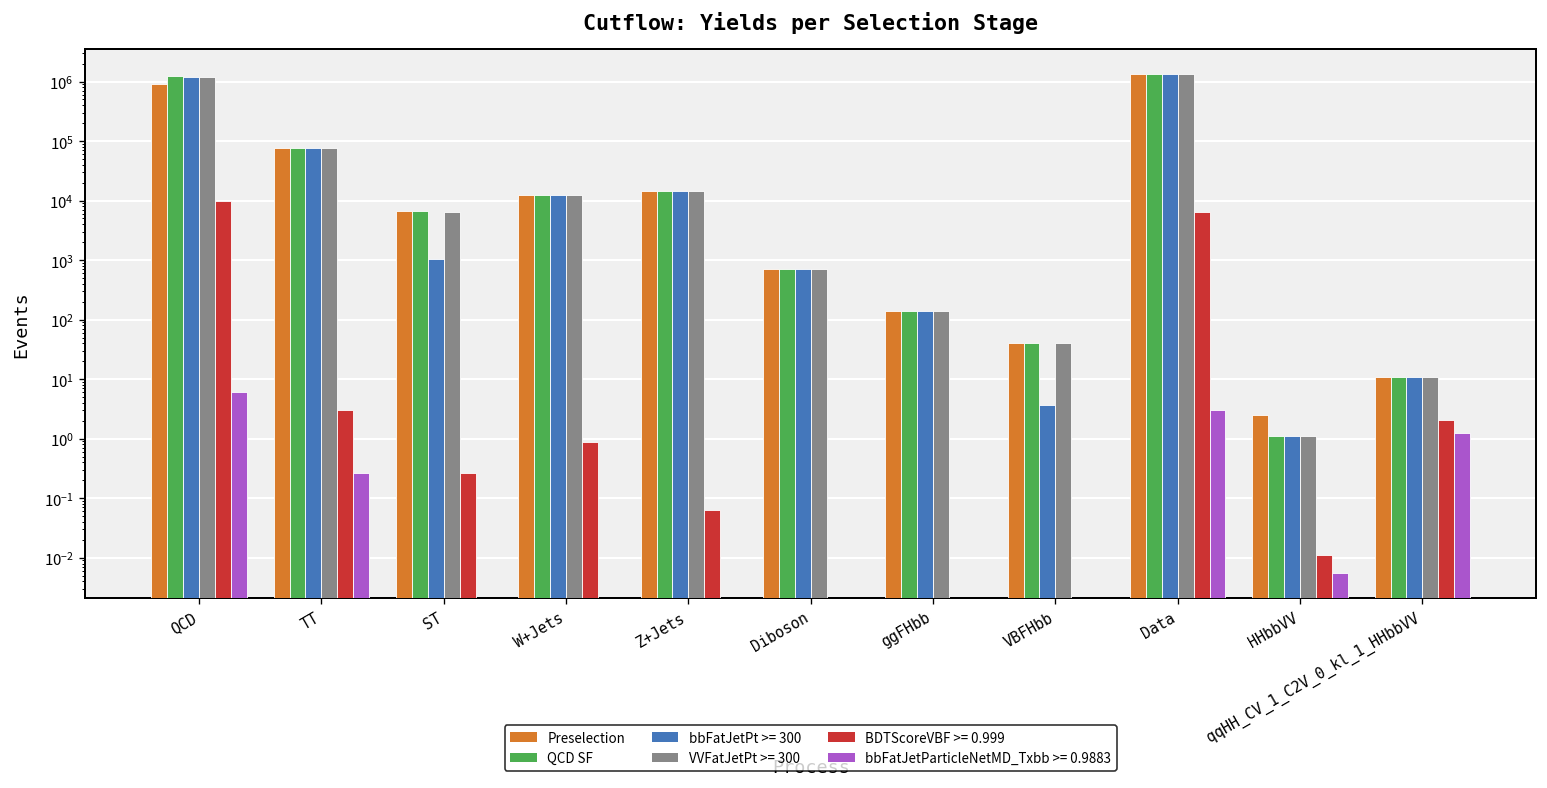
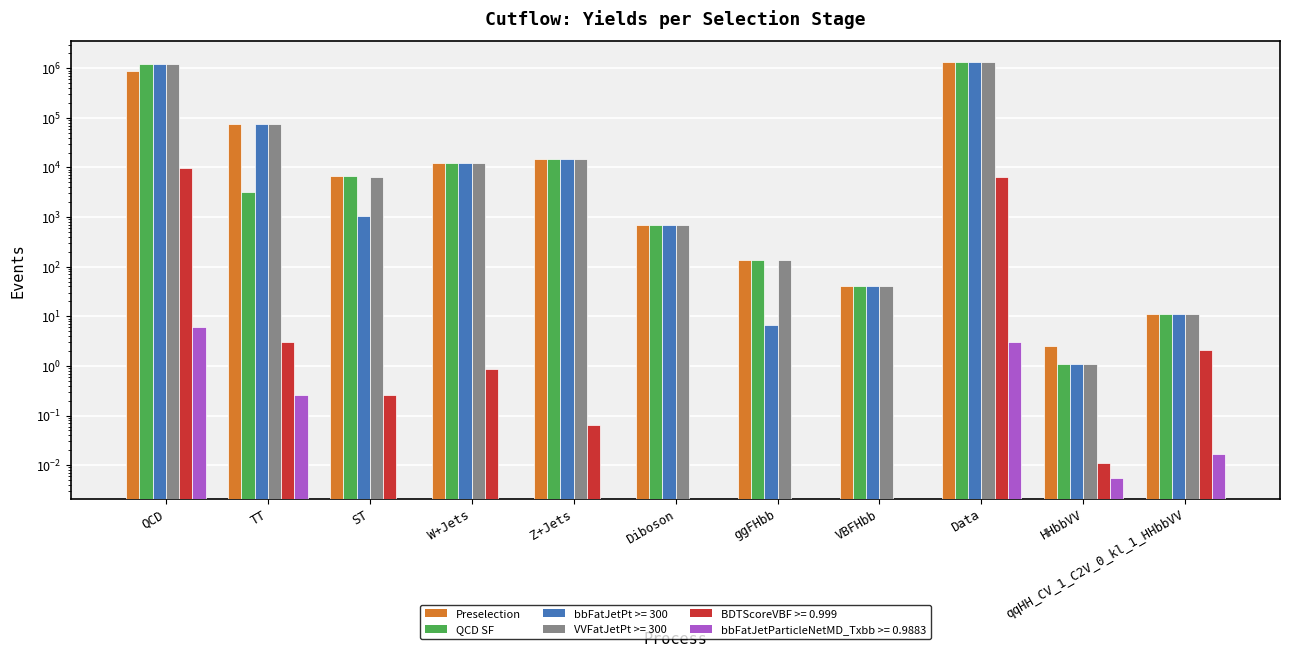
QCD SF, TT: 80000 -> 3000
bbFatJetPt >= 300, ggFHbb: 140 -> 7
bbFatJetPt >= 300, VBFHbb: 4 -> 40
bbFatJetParticleNetMD_Txbb >= 0.9883, qqHH_CV_1_C2V_0_kl_1_HHbbVV: 1.2 -> 0.017
